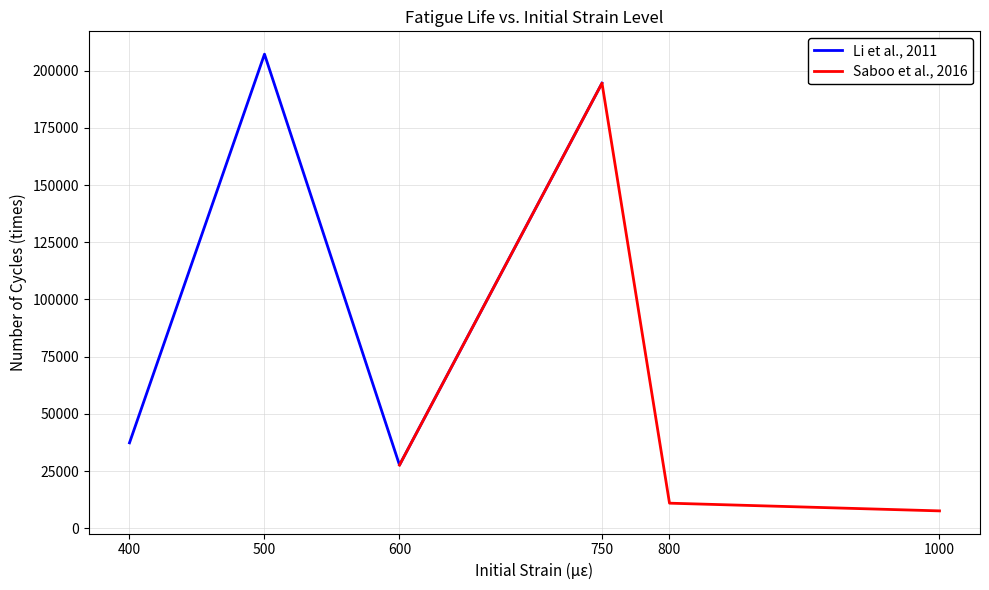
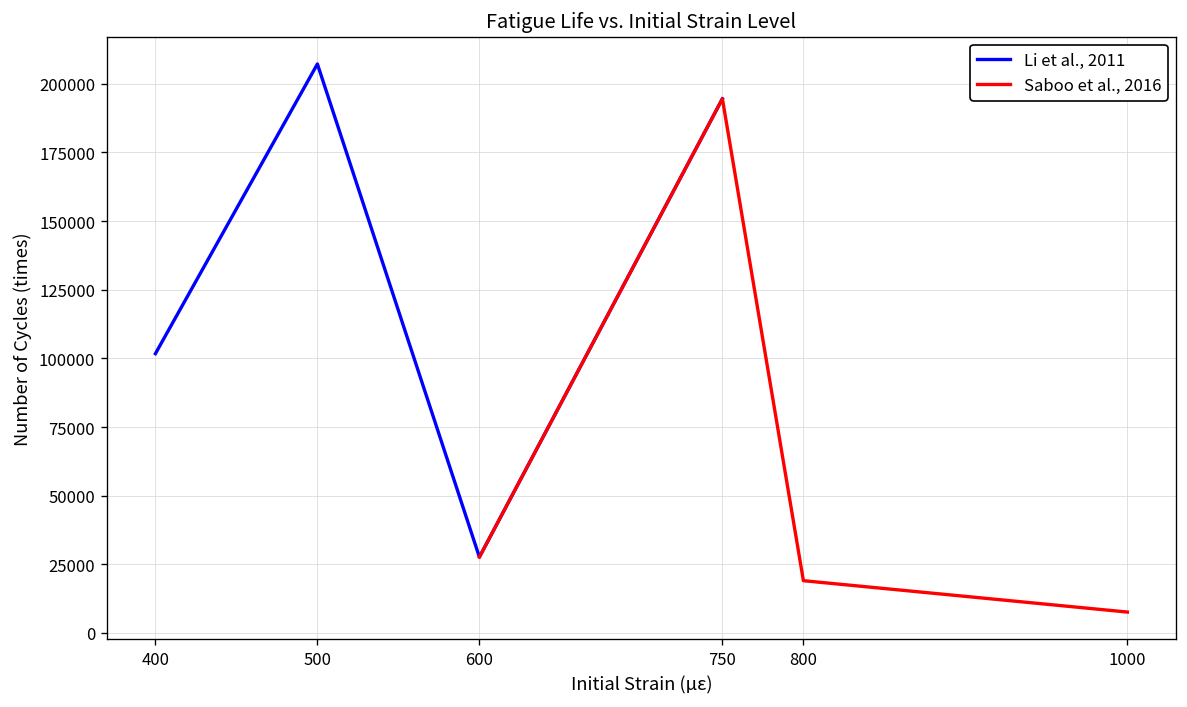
Li et al., 2011, 400: 37000 -> 102000
Saboo et al., 2016, 800: 11000 -> 19000
